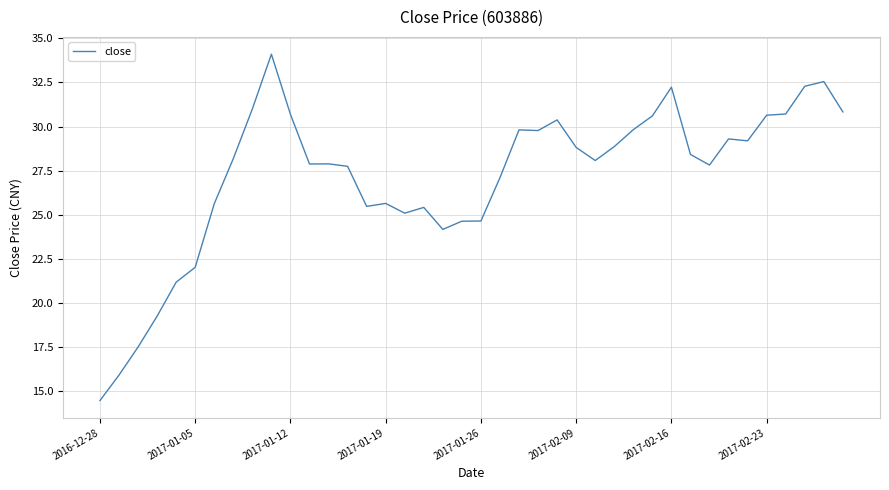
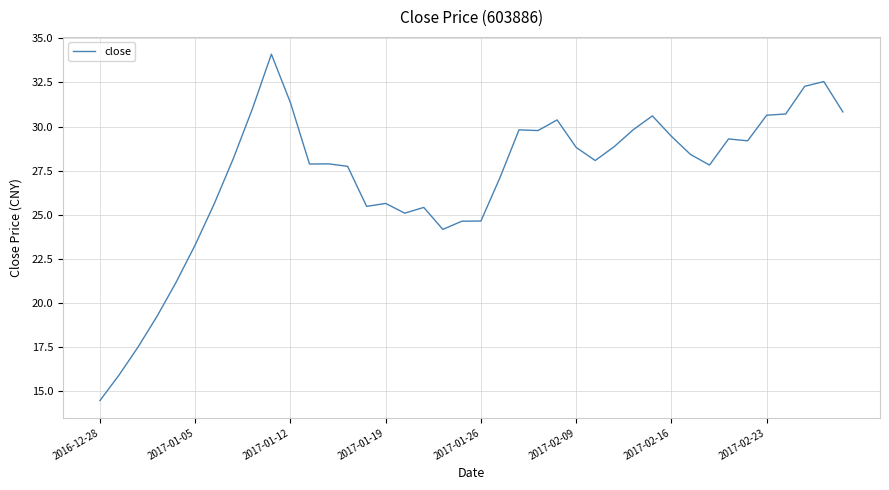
2017-01-05: 22.0 -> 23.3
2017-01-12: 30.7 -> 31.4
2017-02-16: 32.2 -> 29.4
